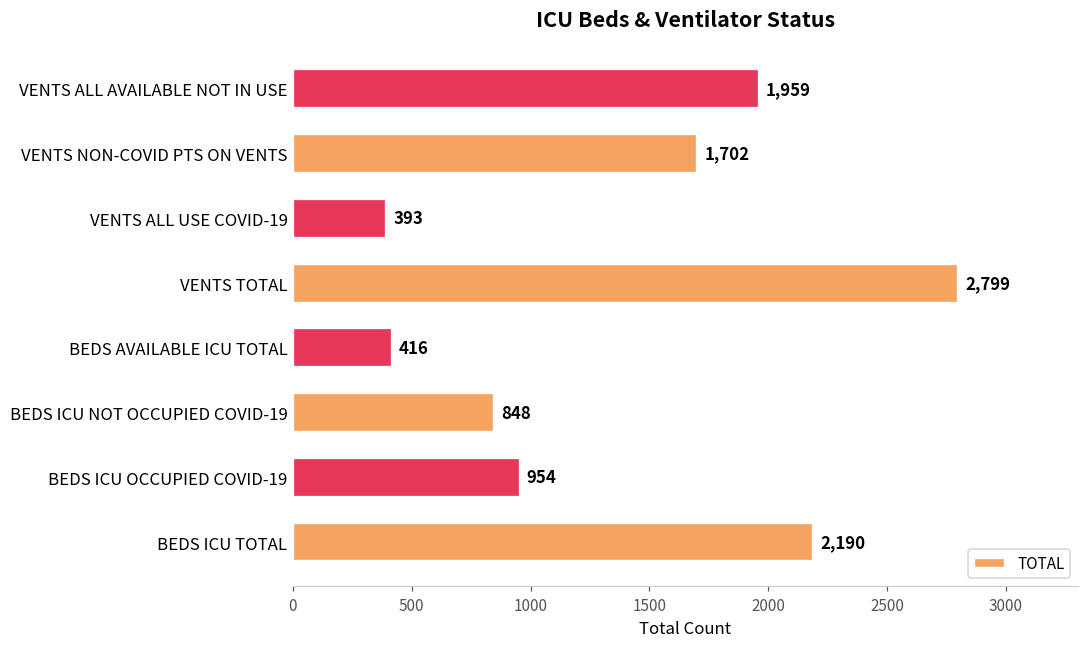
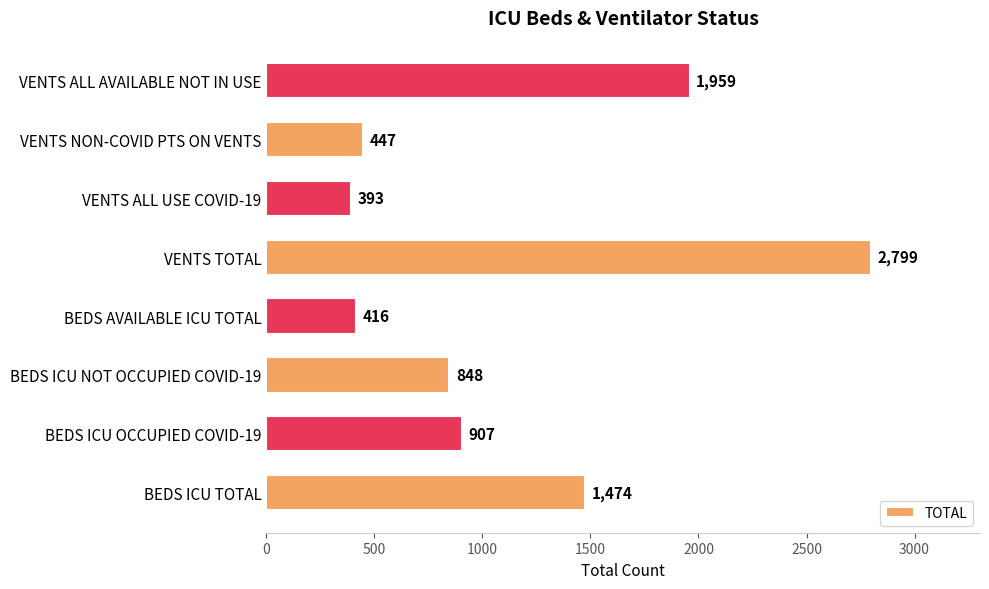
VENTS NON-COVID PTS ON VENTS: 1,702 -> 447
BEDS ICU OCCUPIED COVID-19: 954 -> 907
BEDS ICU TOTAL: 2,190 -> 1,474
